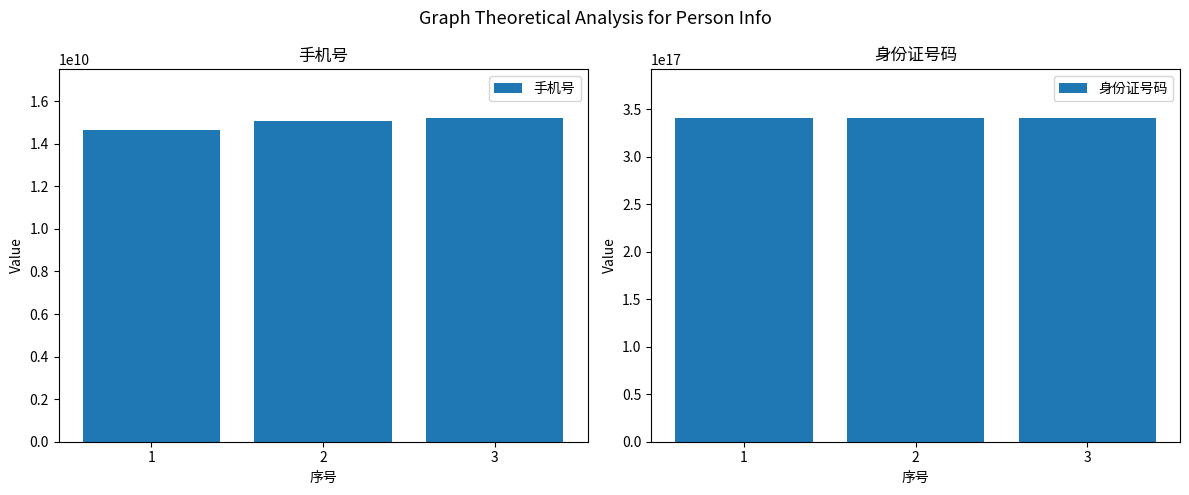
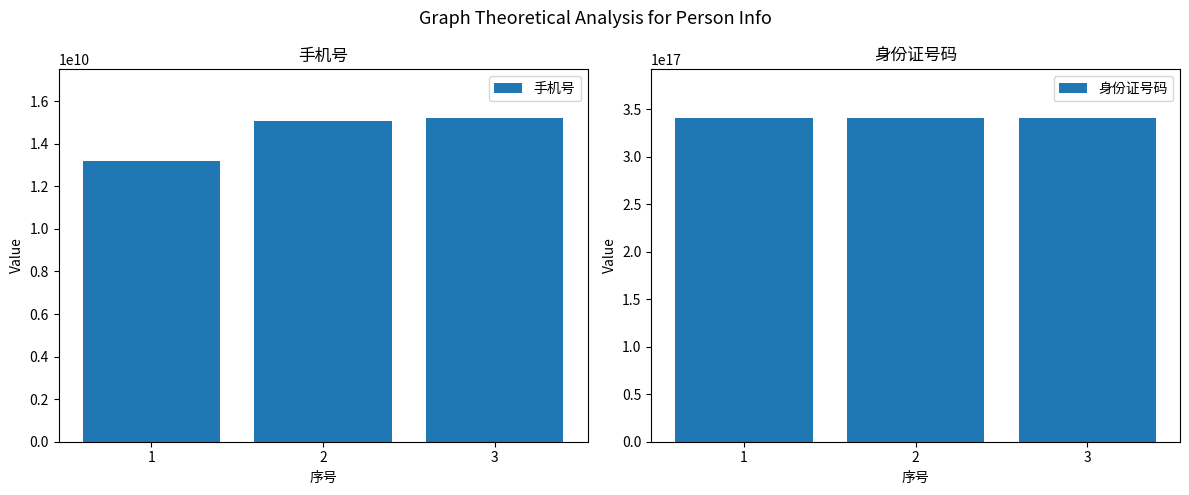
手机号, 1: 14600000000 -> 13200000000
